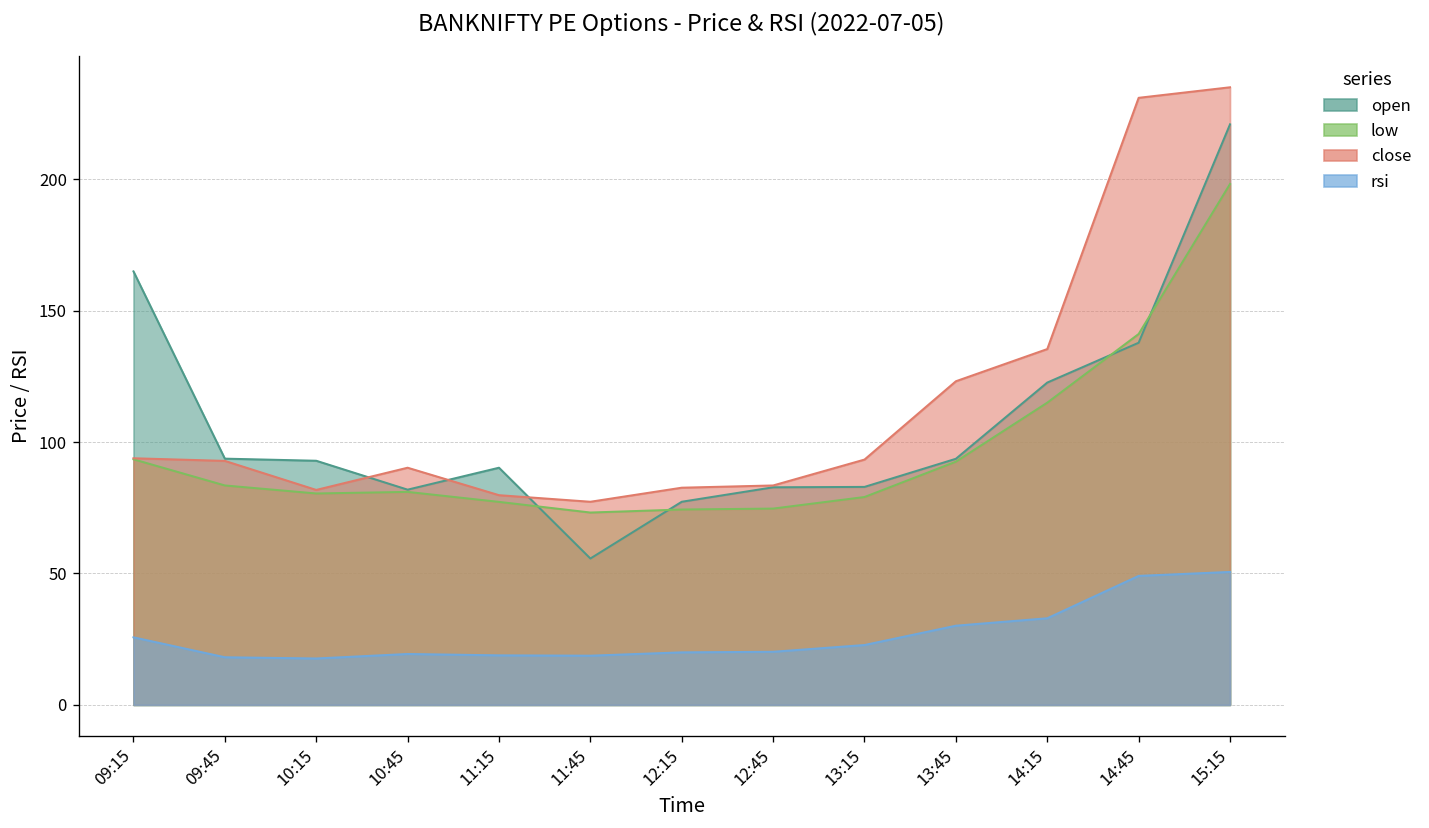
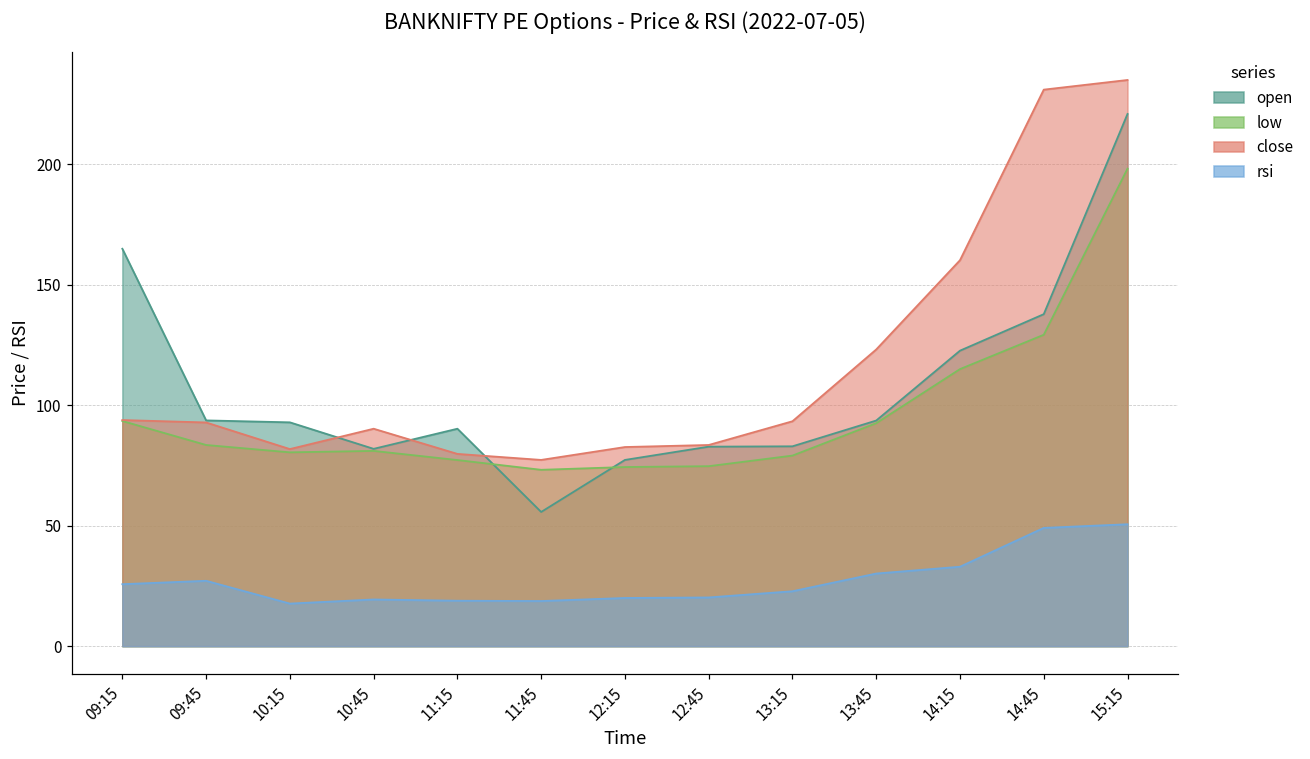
rsi, 09:45: 18 -> 27
close, 14:15: 135 -> 160
low, 14:45: 141 -> 129
